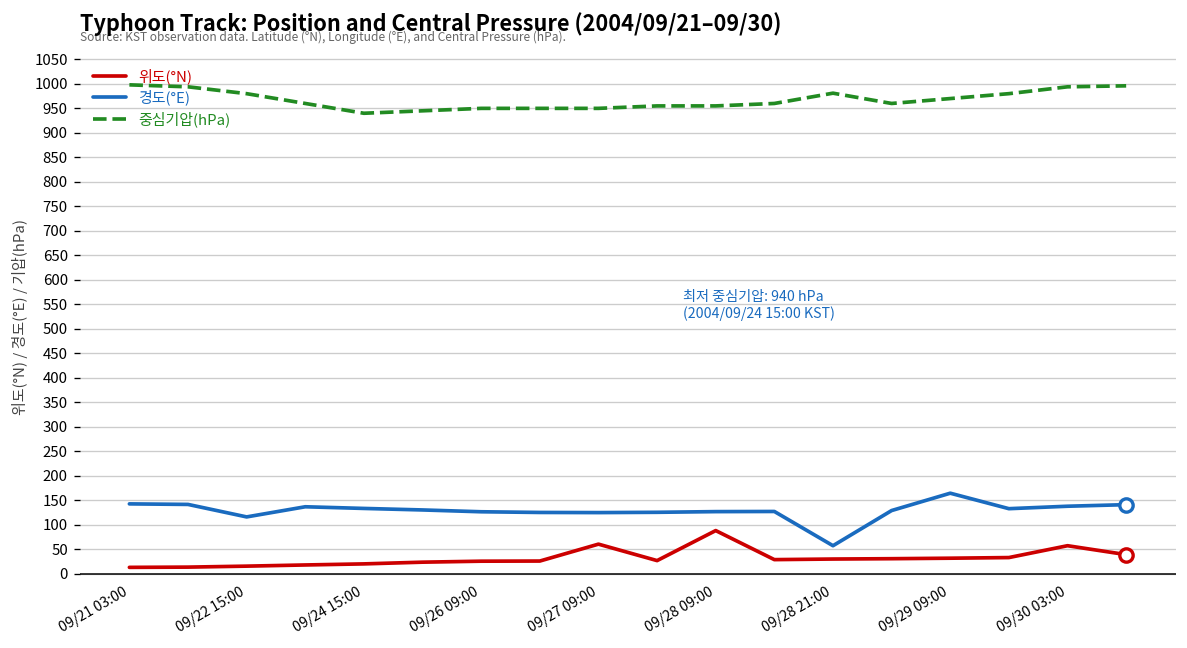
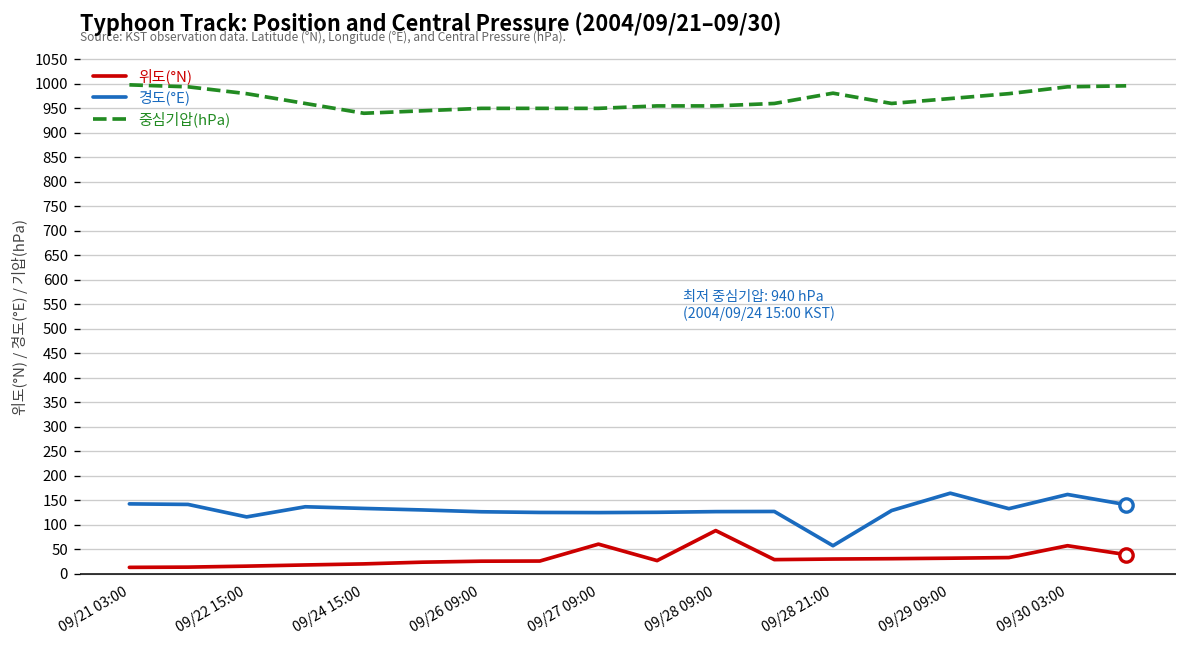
경도(°E), 09/30 03:00: 140 -> 160
